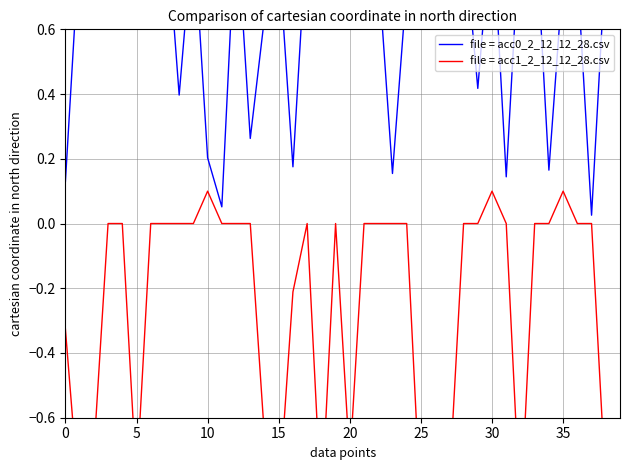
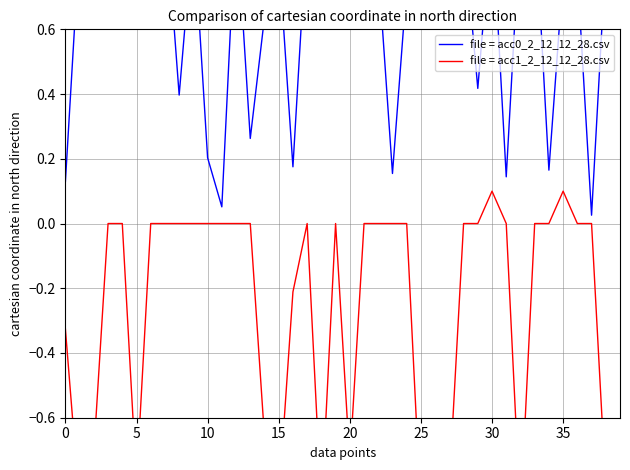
file = acc1_2_12_12_28.csv, 10: 0.1 -> 0.0
